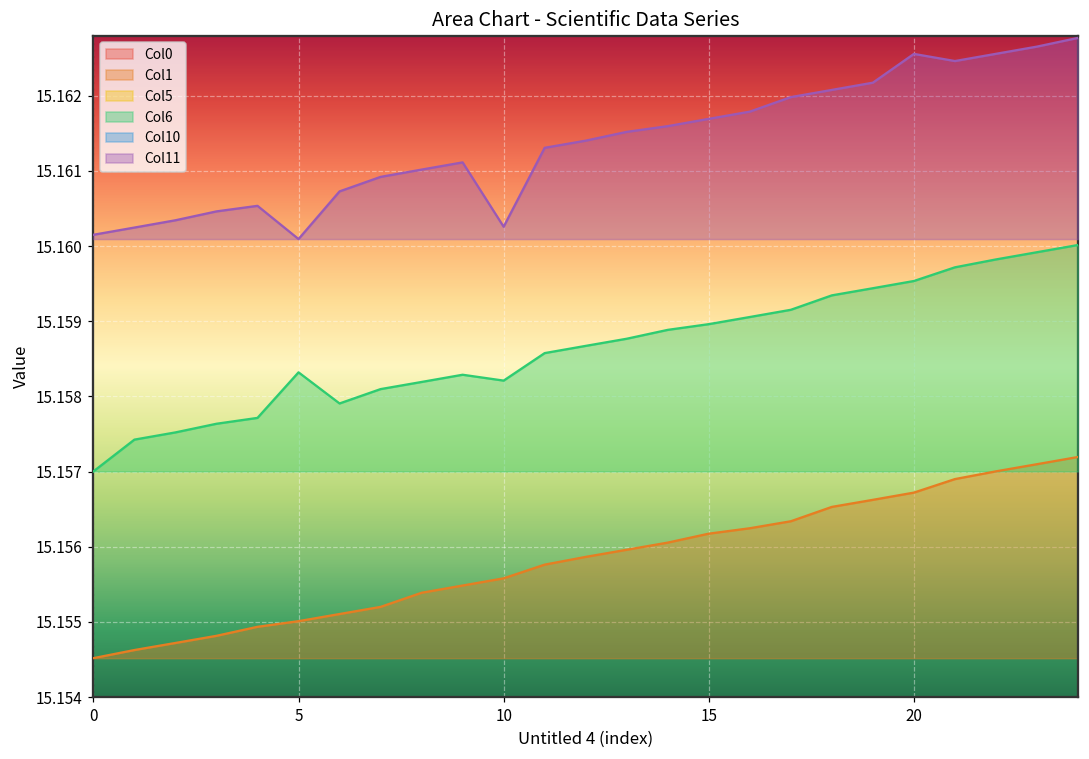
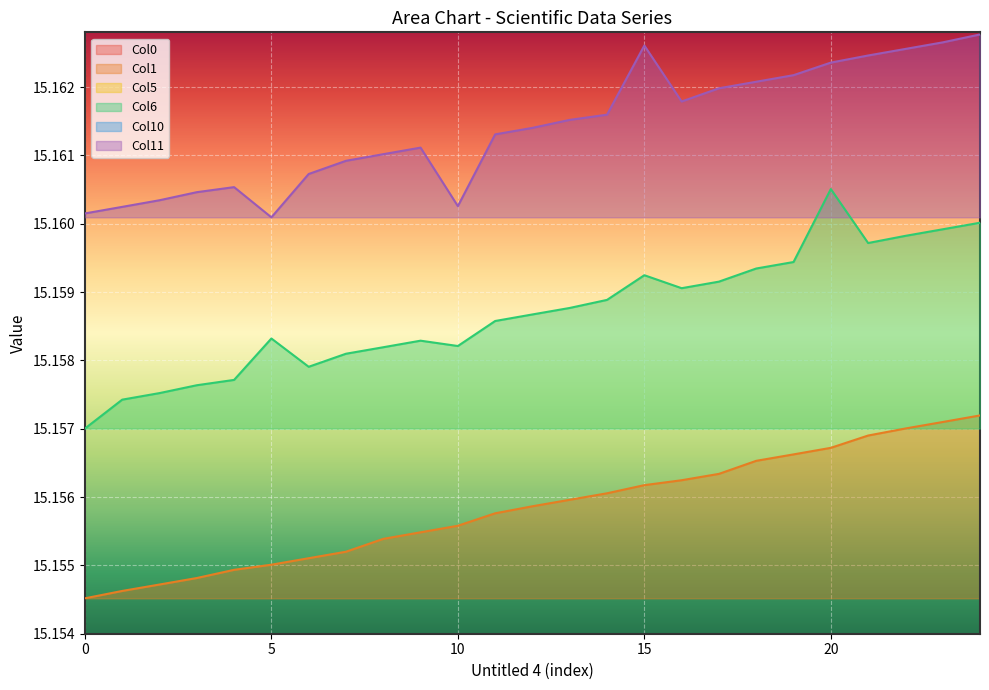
Col6, 15: 15.1590 -> 15.1592
Col11, 15: 15.1617 -> 15.1626
Col6, 20: 15.1595 -> 15.1605
Col11, 20: 15.1626 -> 15.1624
